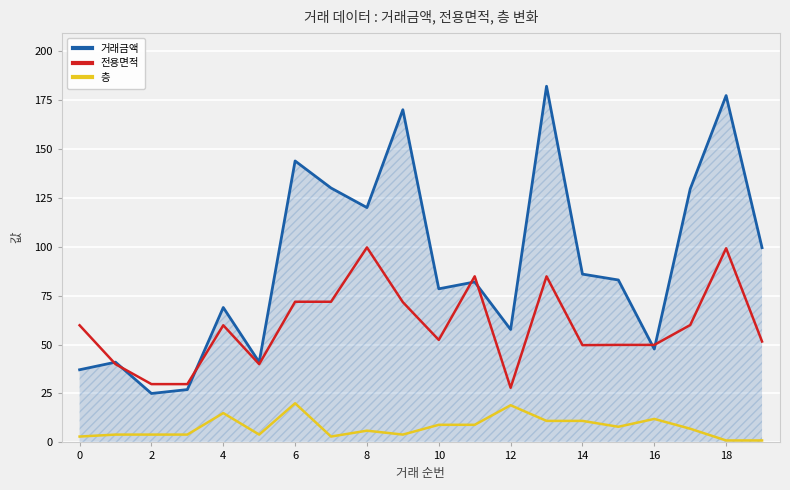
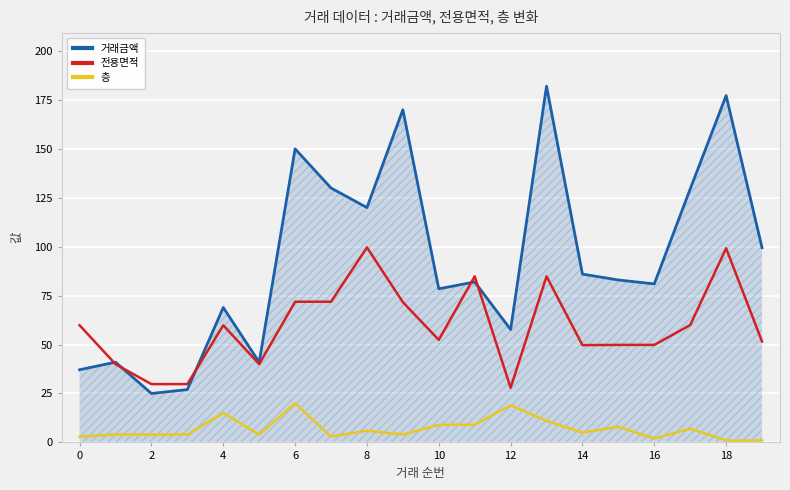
거래금액, 6: 144 -> 150
층, 14: 11 -> 5
거래금액, 16: 48 -> 81
층, 16: 12 -> 2
